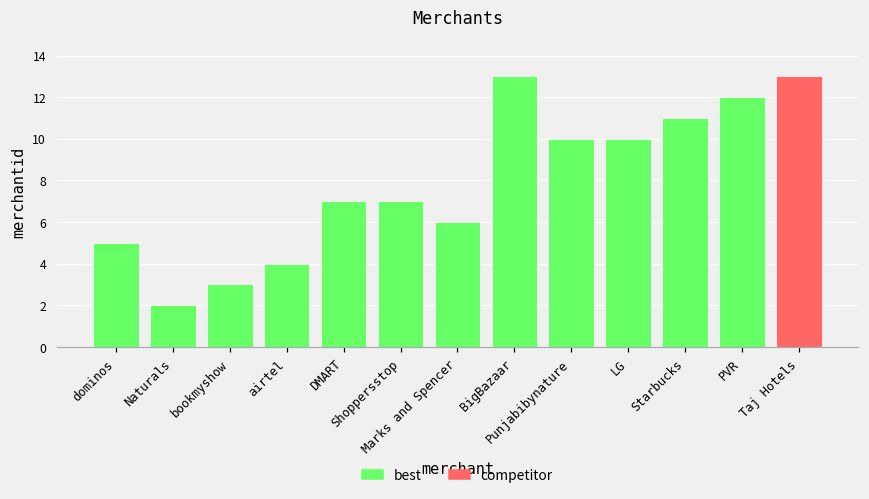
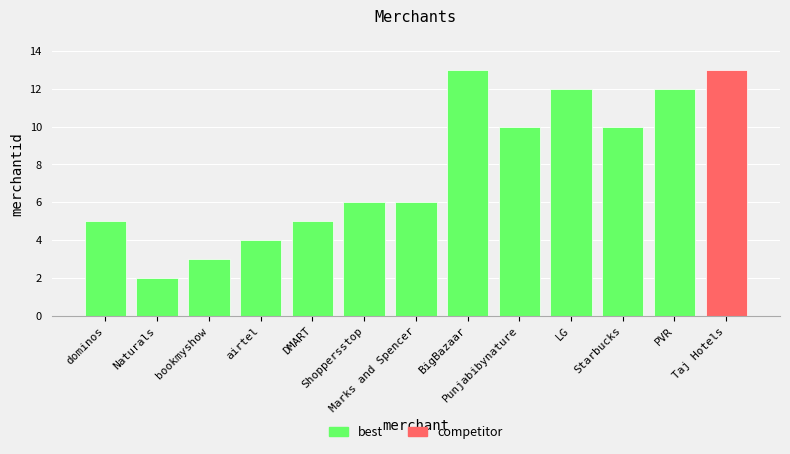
DMART: 7 -> 5
Shoppersstop: 7 -> 6
LG: 10 -> 12
Starbucks: 11 -> 10
